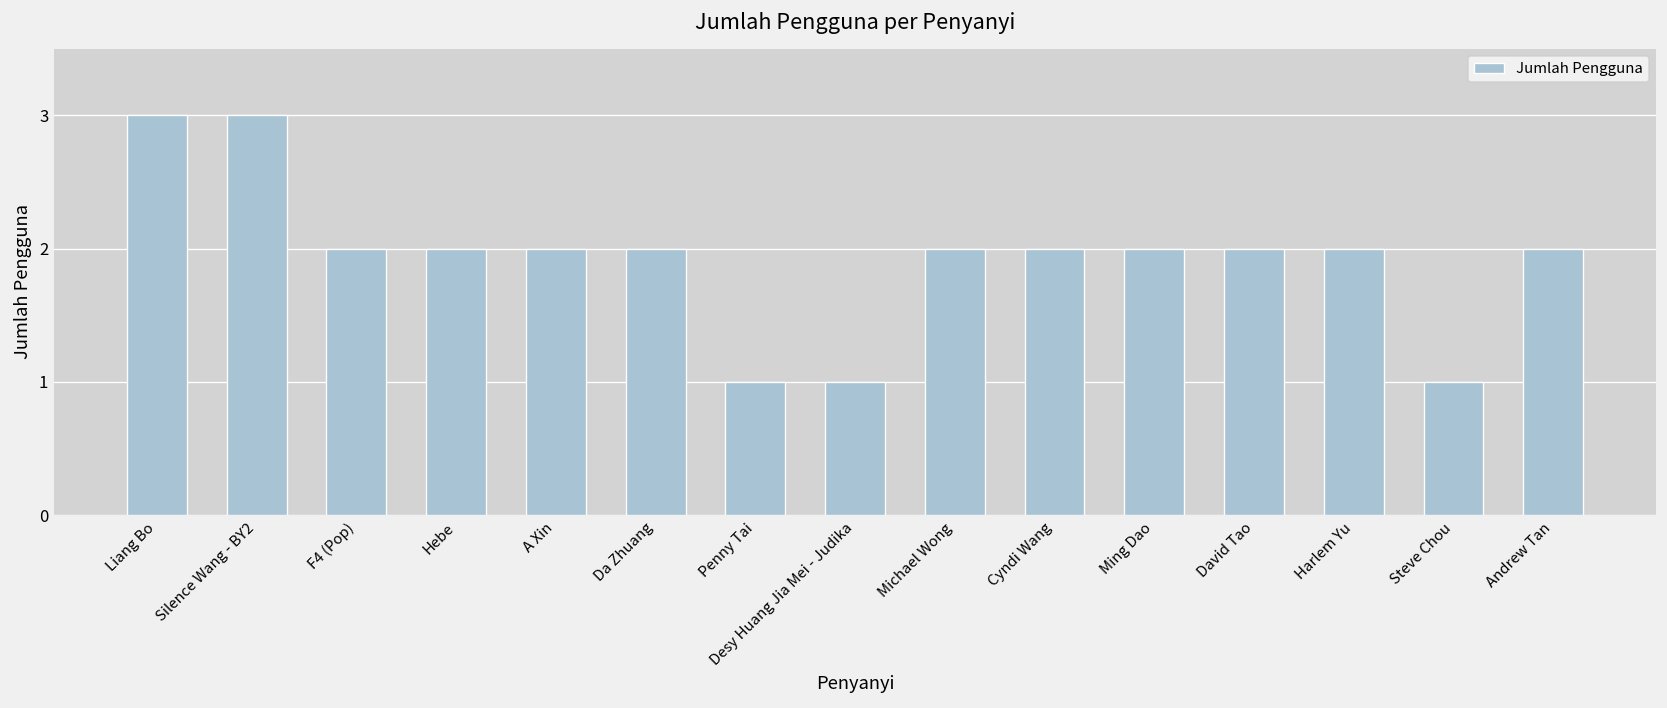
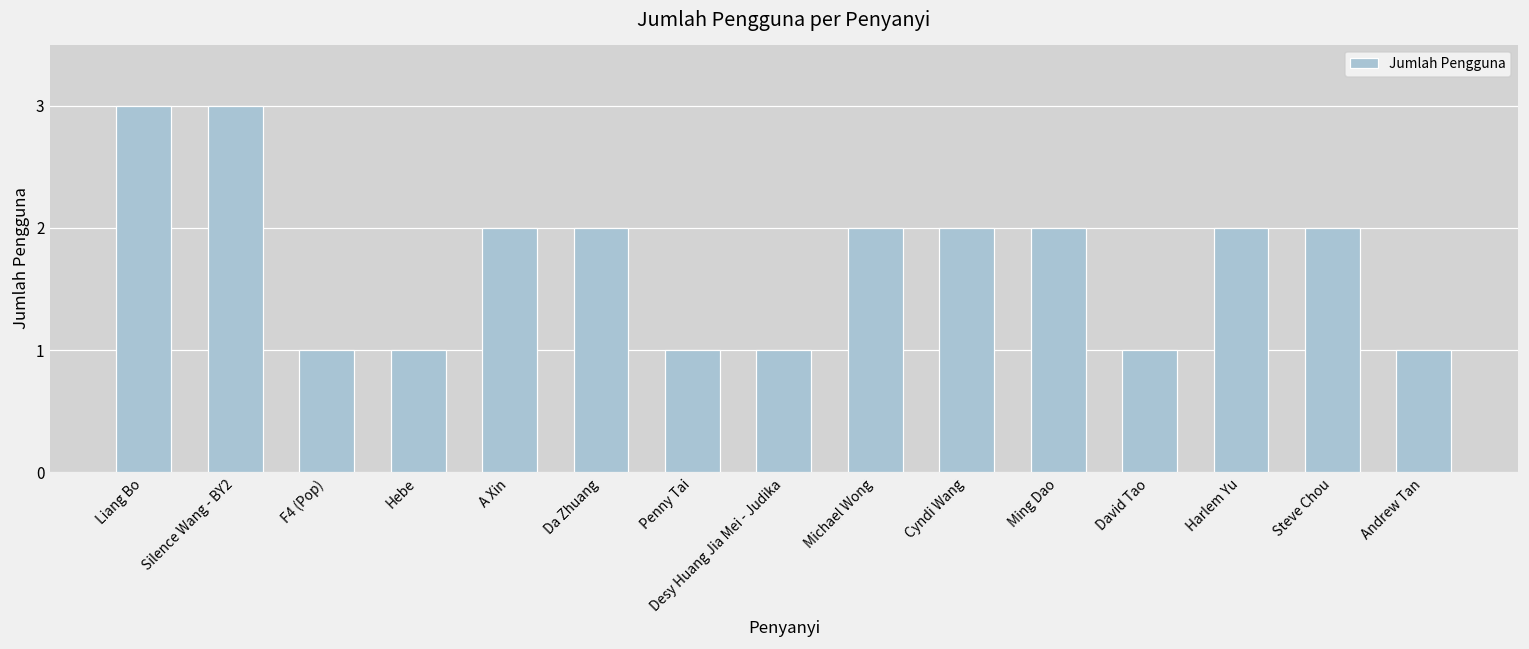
F4 (Pop): 2 -> 1
Hebe: 2 -> 1
David Tao: 2 -> 1
Steve Chou: 1 -> 2
Andrew Tan: 2 -> 1
